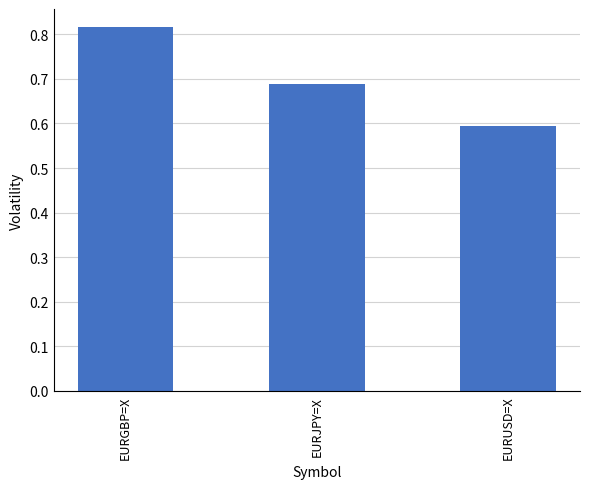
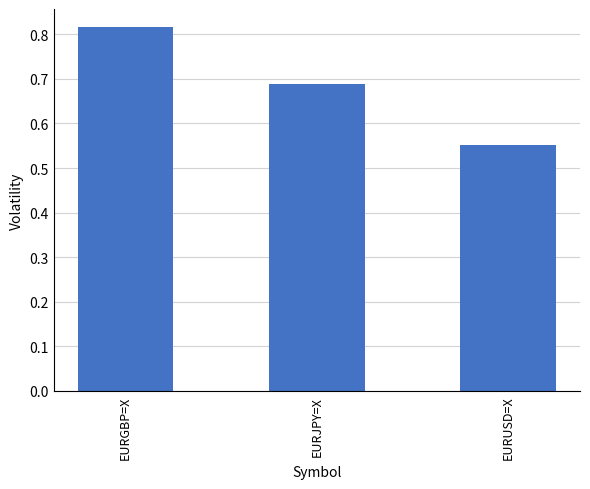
EURUSD=X: 0.59 -> 0.55
